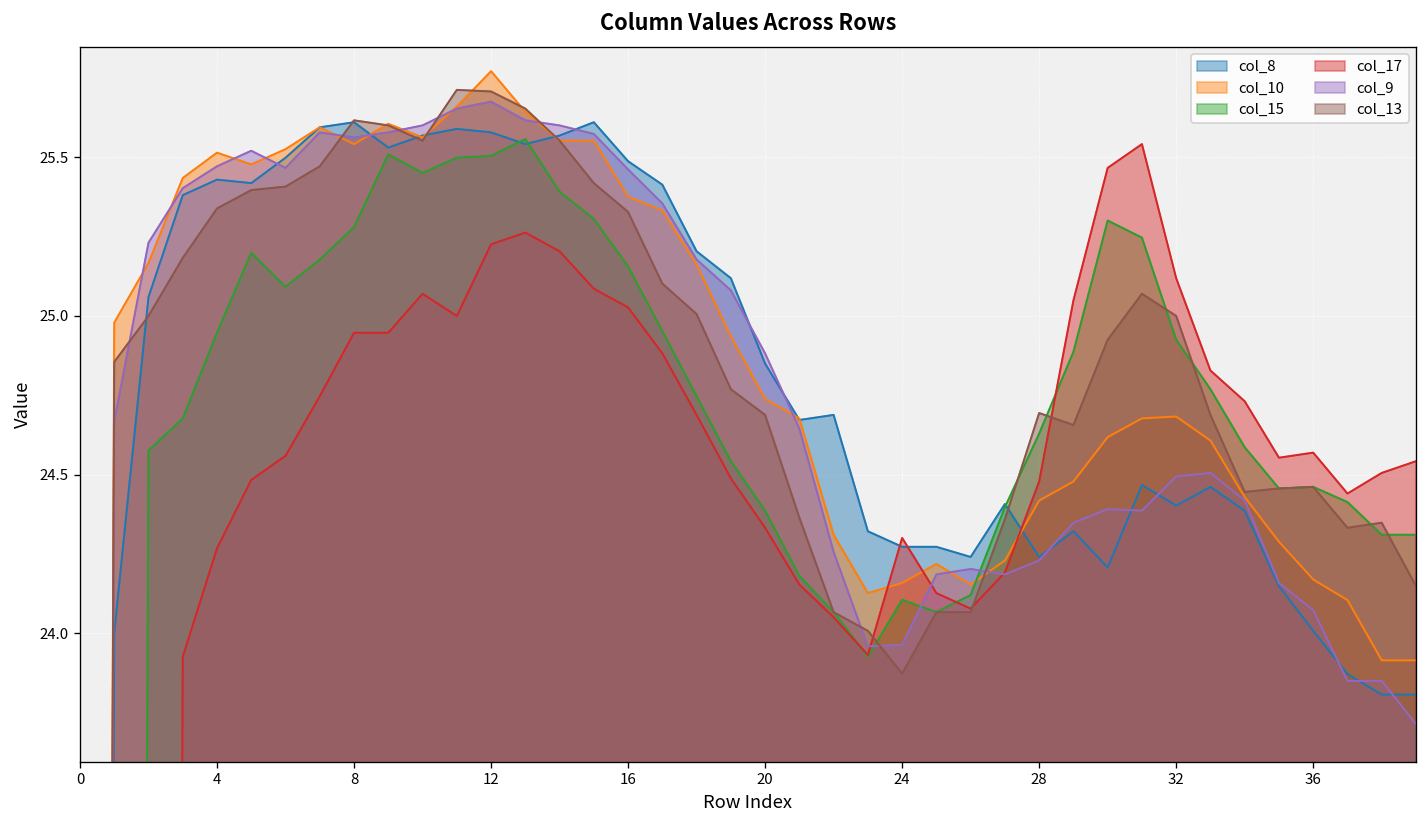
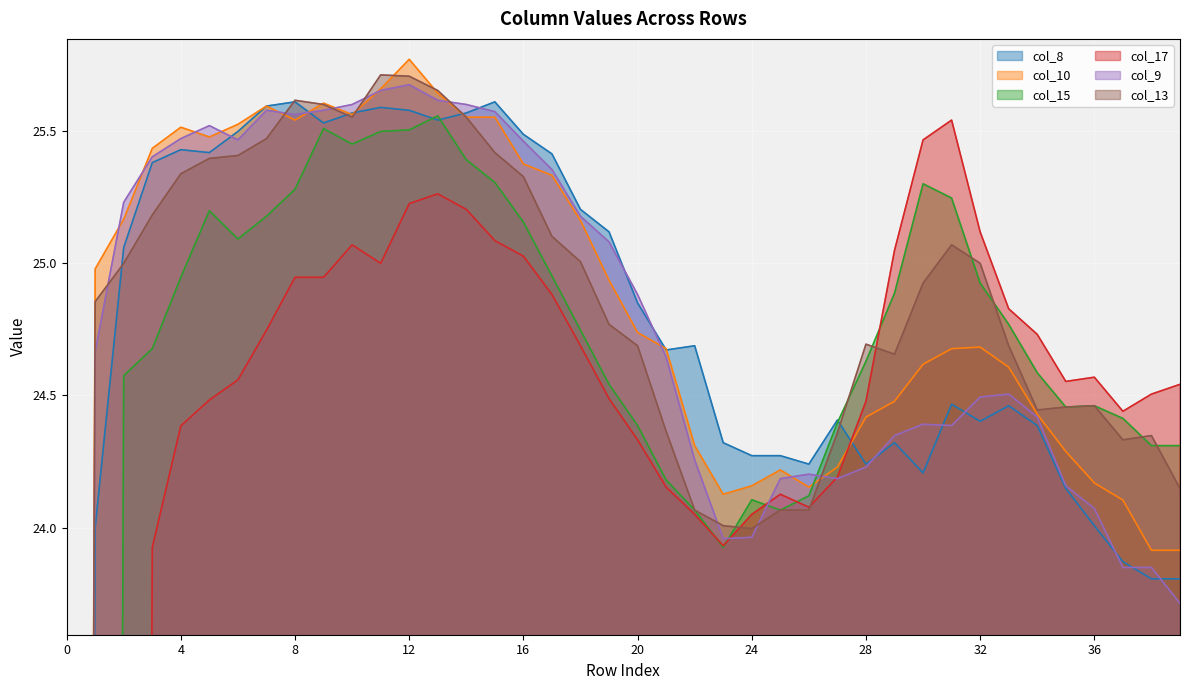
col_17, 4: 24.27 -> 24.39
col_17, 24: 24.30 -> 24.05
col_13, 24: 23.87 -> 24.00
